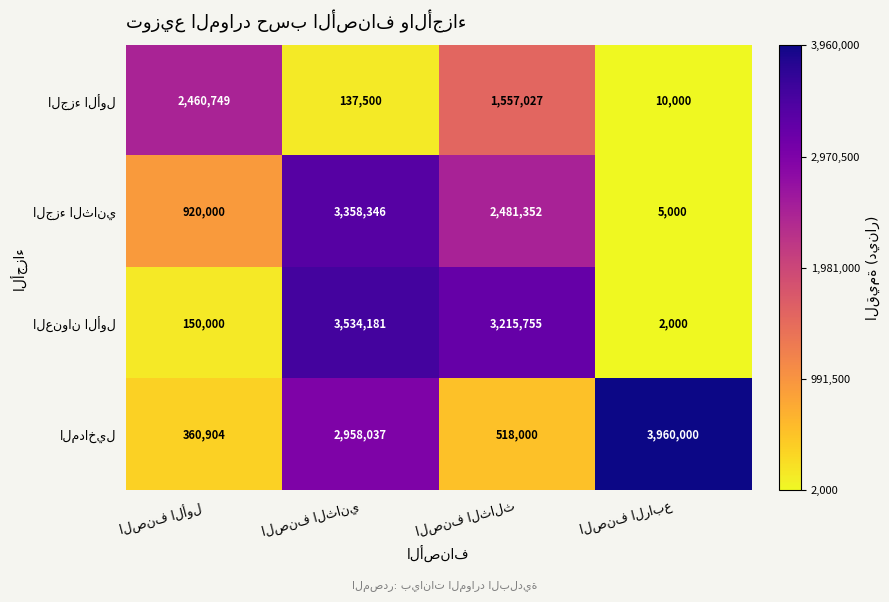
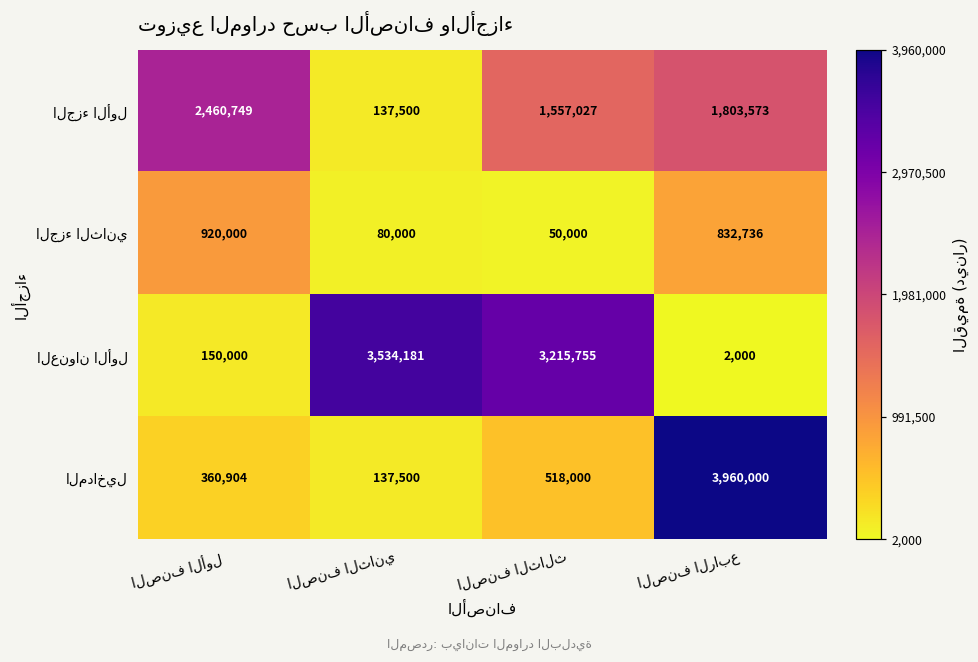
الجزء الأول, الصنف الرابع: 10,000 -> 1,803,573
الجزء الثاني, الصنف الثاني: 3,358,346 -> 80,000
الجزء الثاني, الصنف الثالث: 2,481,352 -> 50,000
الجزء الثاني, الصنف الرابع: 5,000 -> 832,736
المداخيل, الصنف الثاني: 2,958,037 -> 137,500
